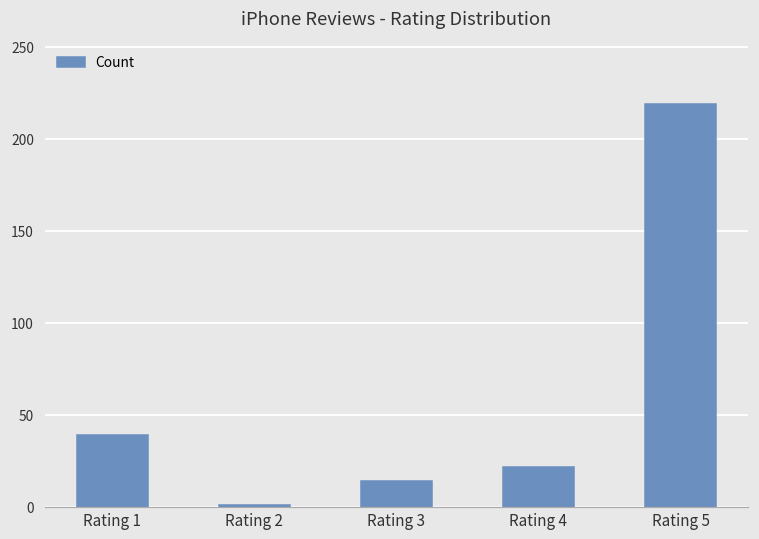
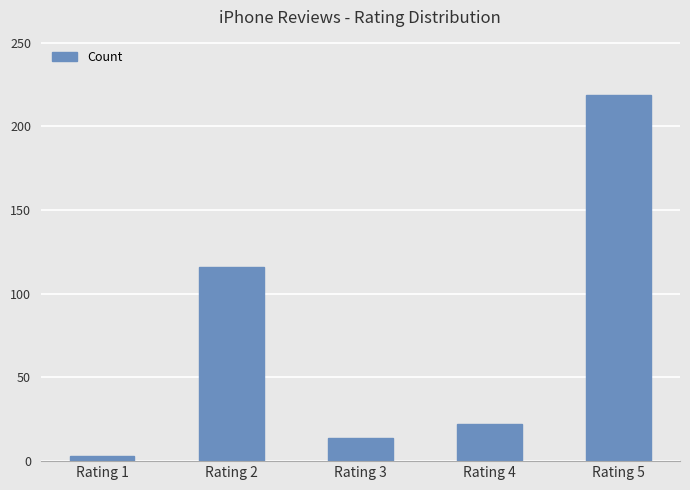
Rating 1: 39 -> 3
Rating 2: 1 -> 116
